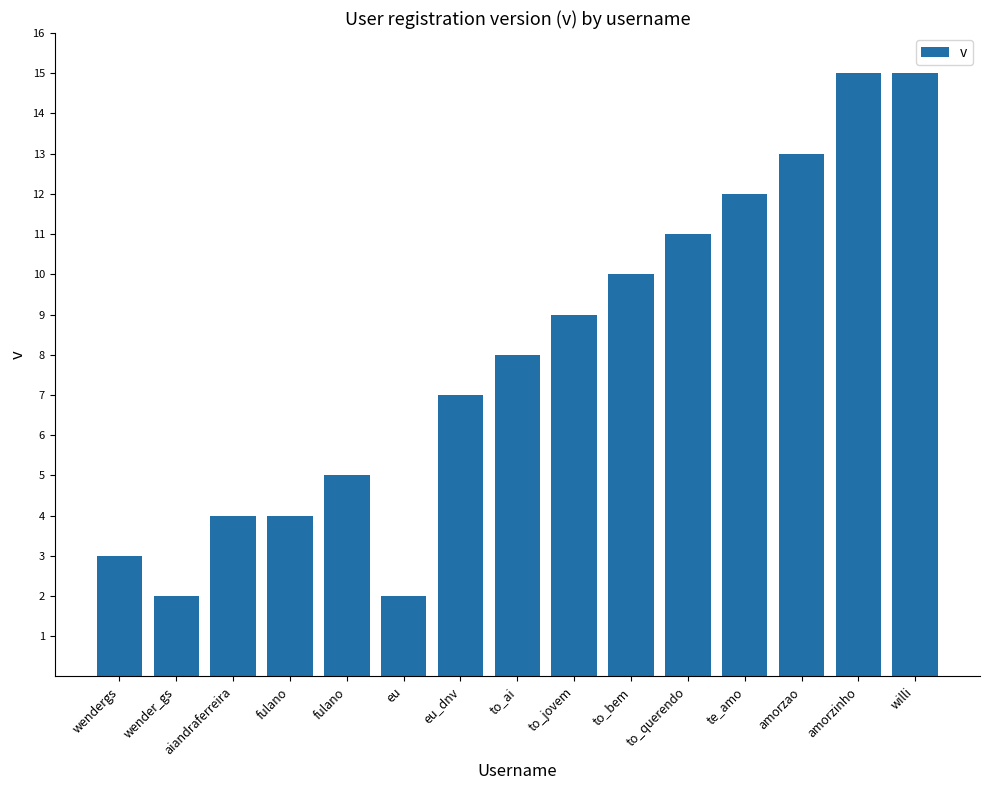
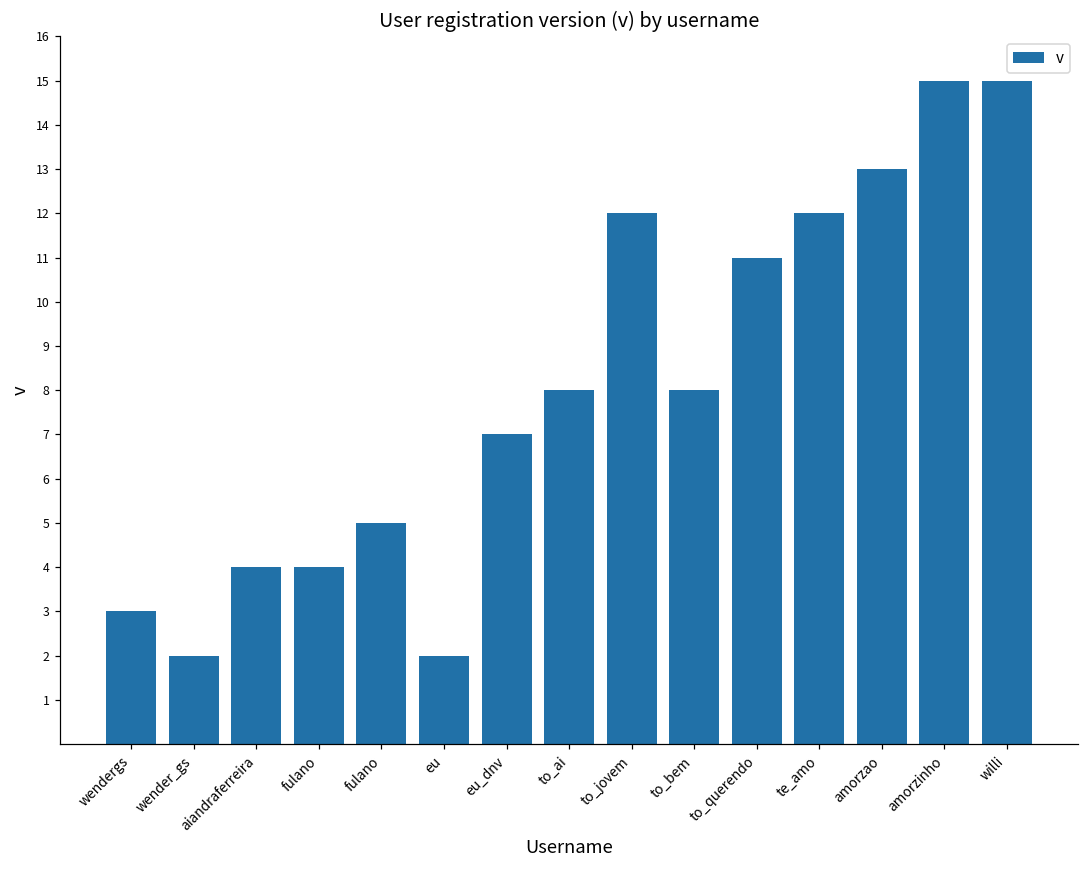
to_jovem: 9 -> 12
to_bem: 10 -> 8
